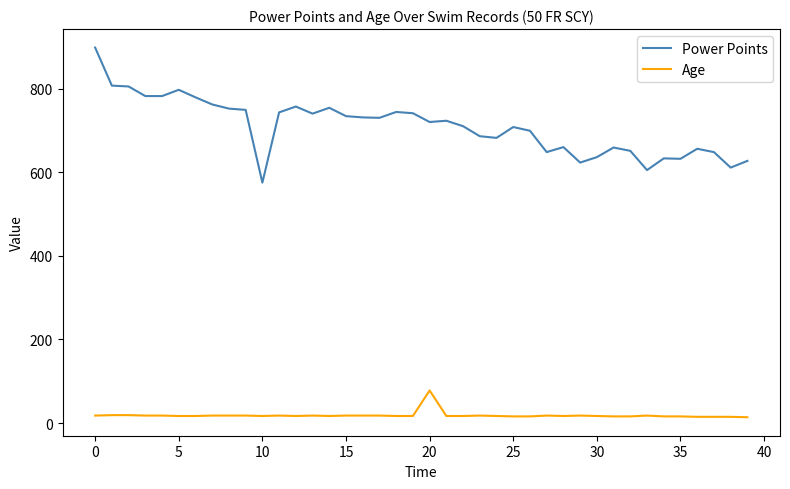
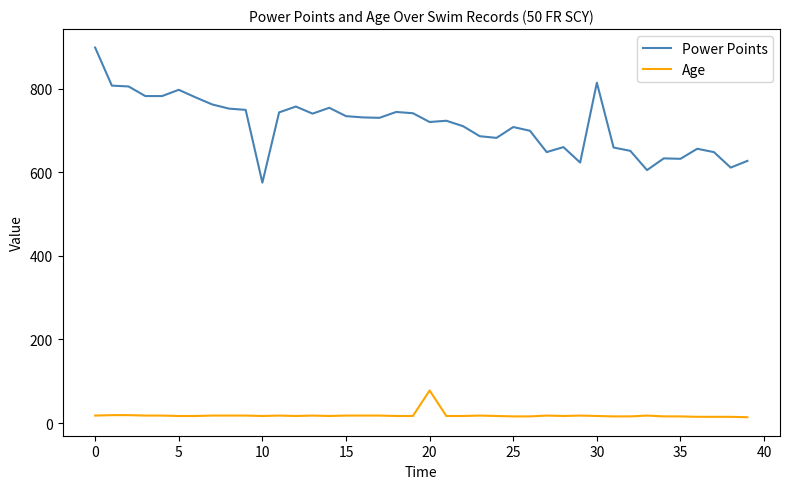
Power Points, 30: 640 -> 810
